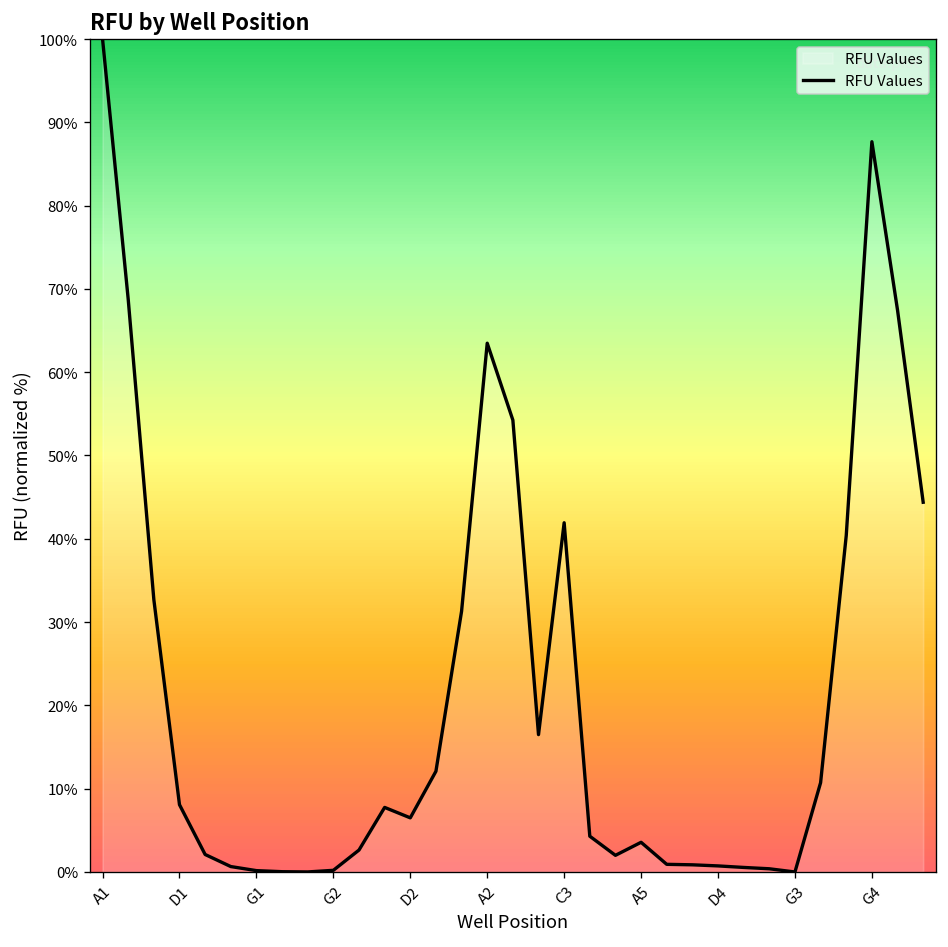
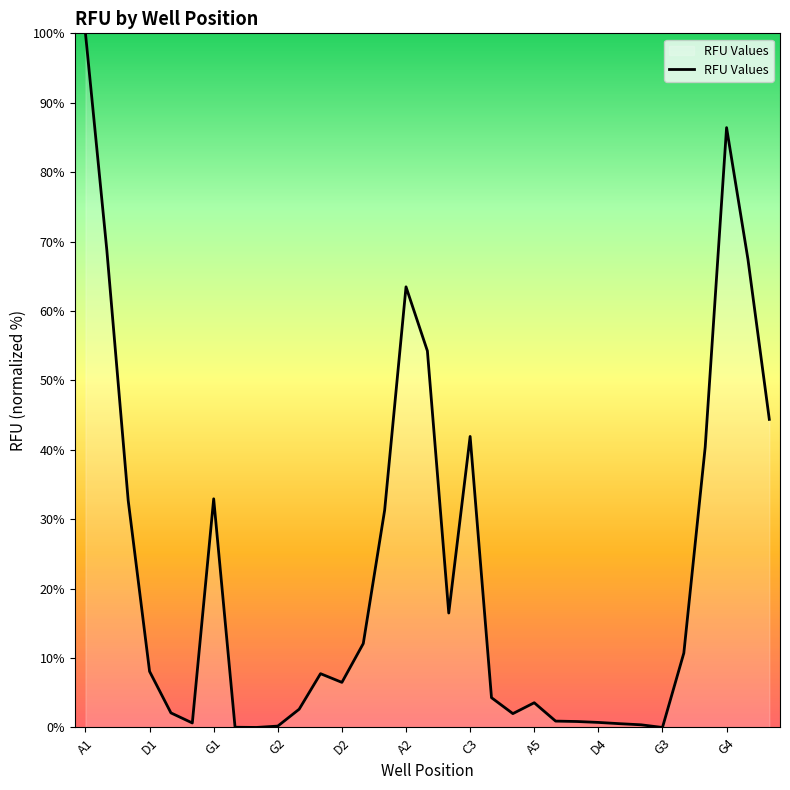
G1: 0% -> 33%
G4: 88% -> 86%
